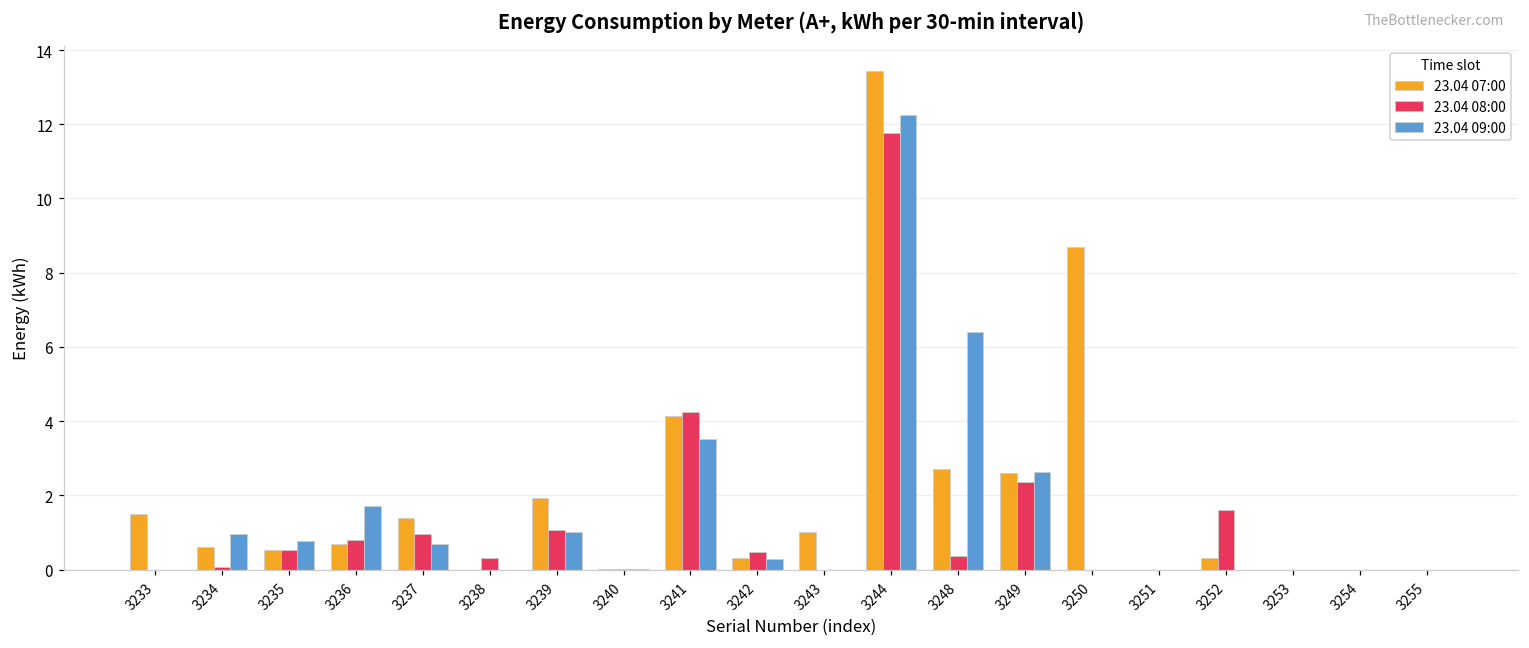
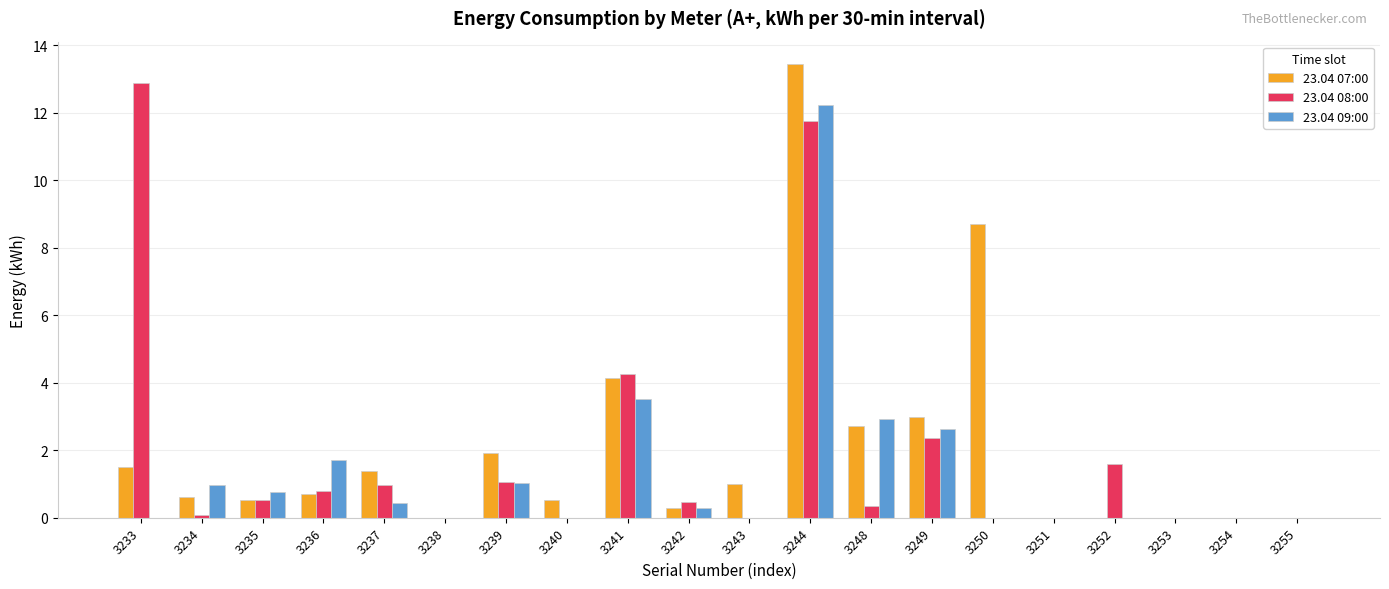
23.04 08:00, 3233: 0.0 -> 12.9
23.04 09:00, 3237: 0.7 -> 0.4
23.04 08:00, 3238: 0.3 -> 0.0
23.04 07:00, 3240: 0.0 -> 0.5
23.04 09:00, 3248: 6.4 -> 2.9
23.04 07:00, 3249: 2.6 -> 3.0
23.04 07:00, 3252: 0.3 -> 0.0
